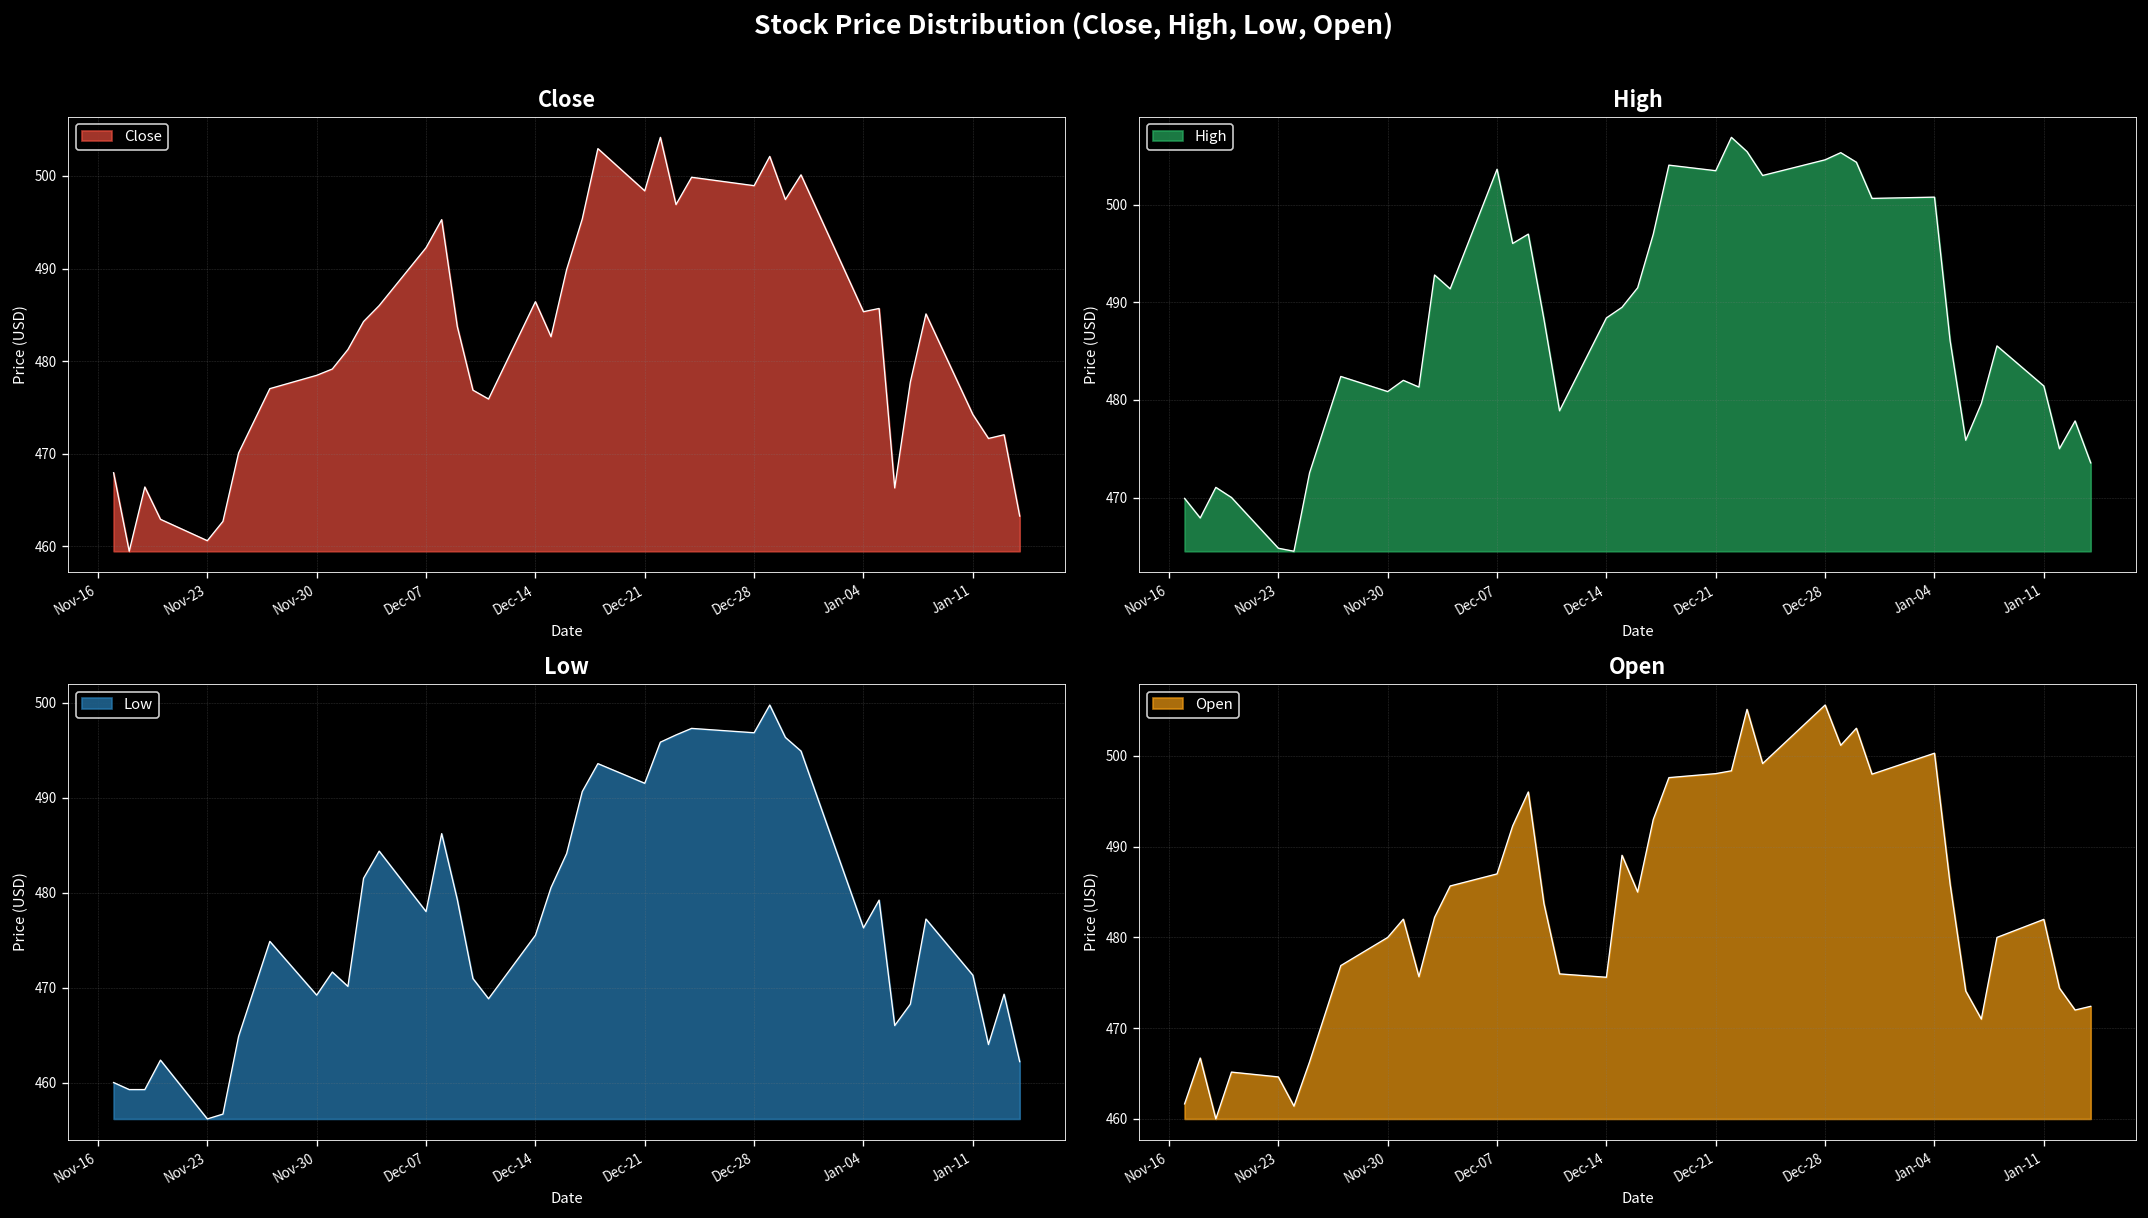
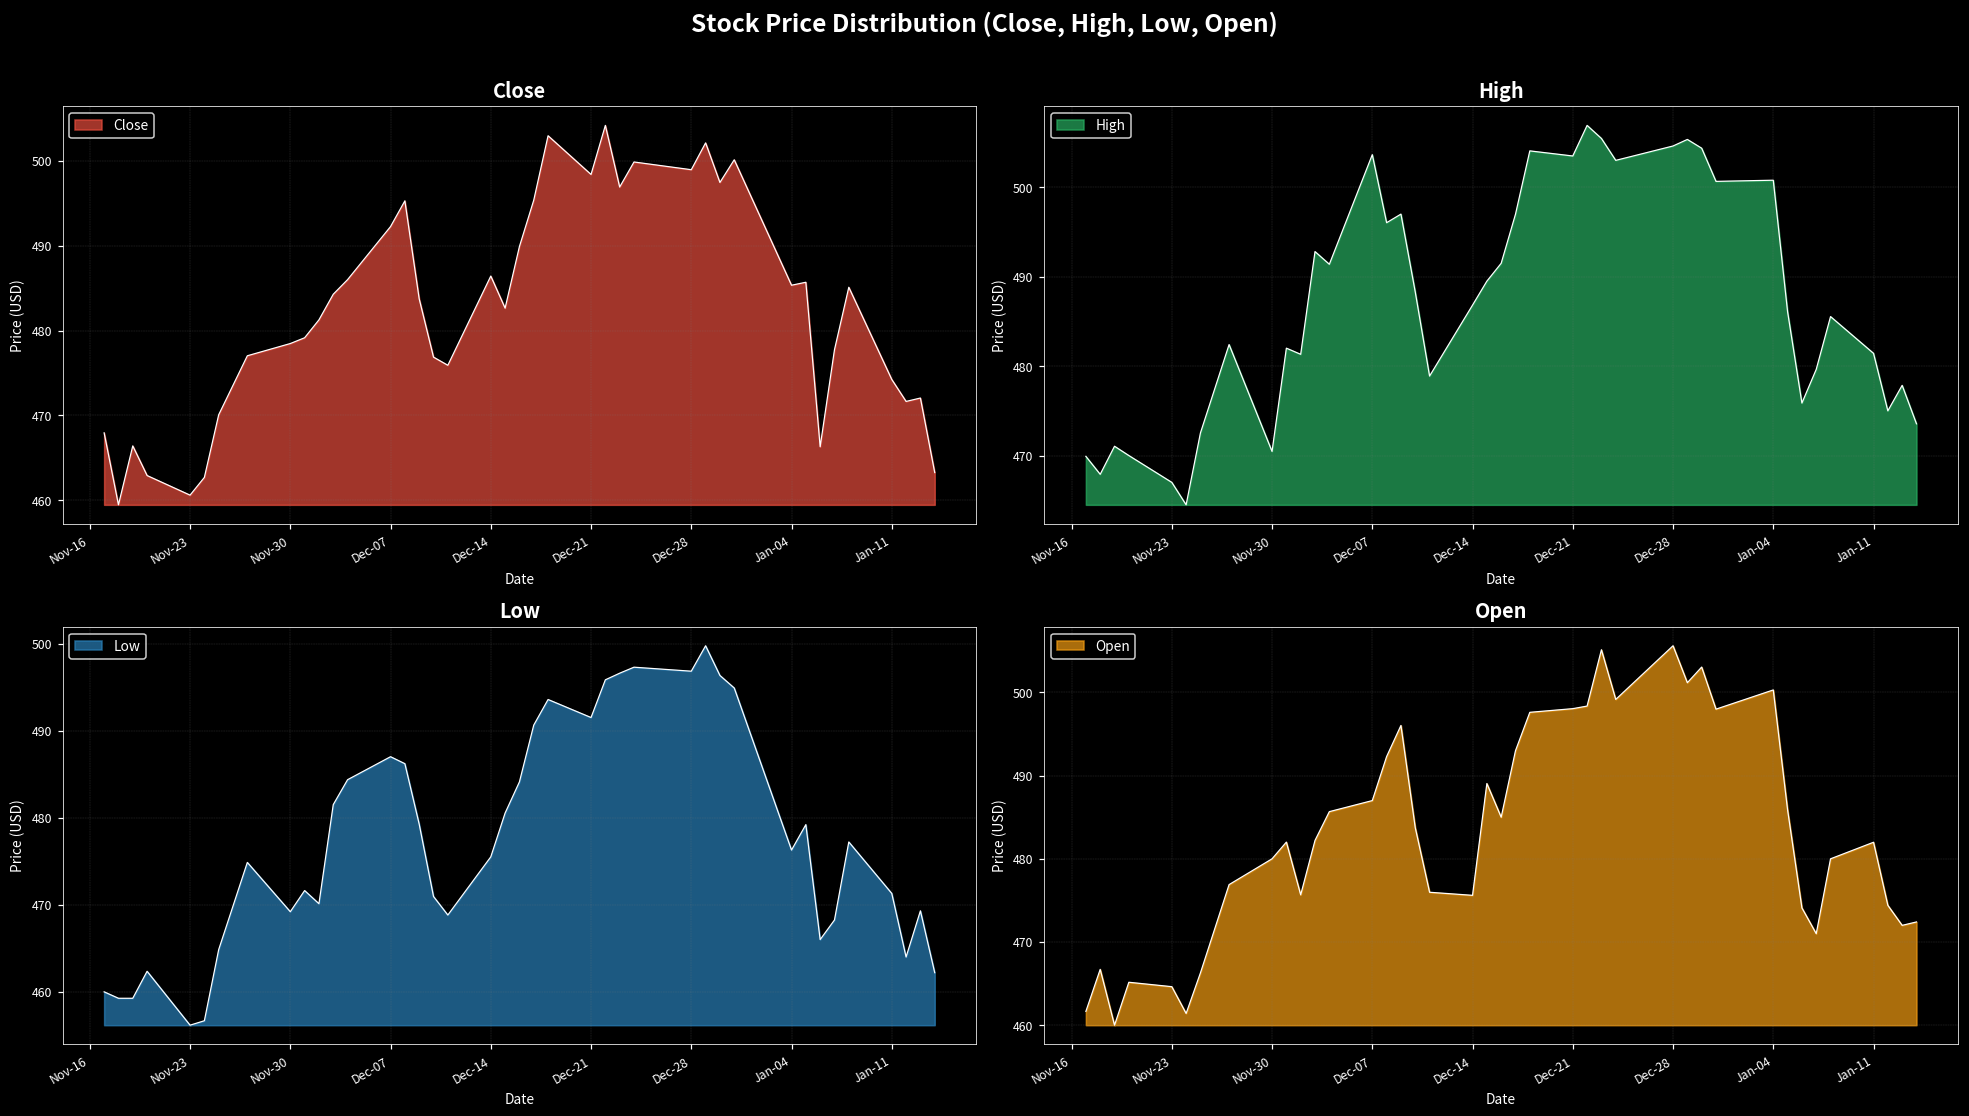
High, Nov-23: 465 -> 467
High, Nov-30: 481 -> 470
High, Dec-14: 488 -> 487
Low, Dec-07: 478 -> 487
